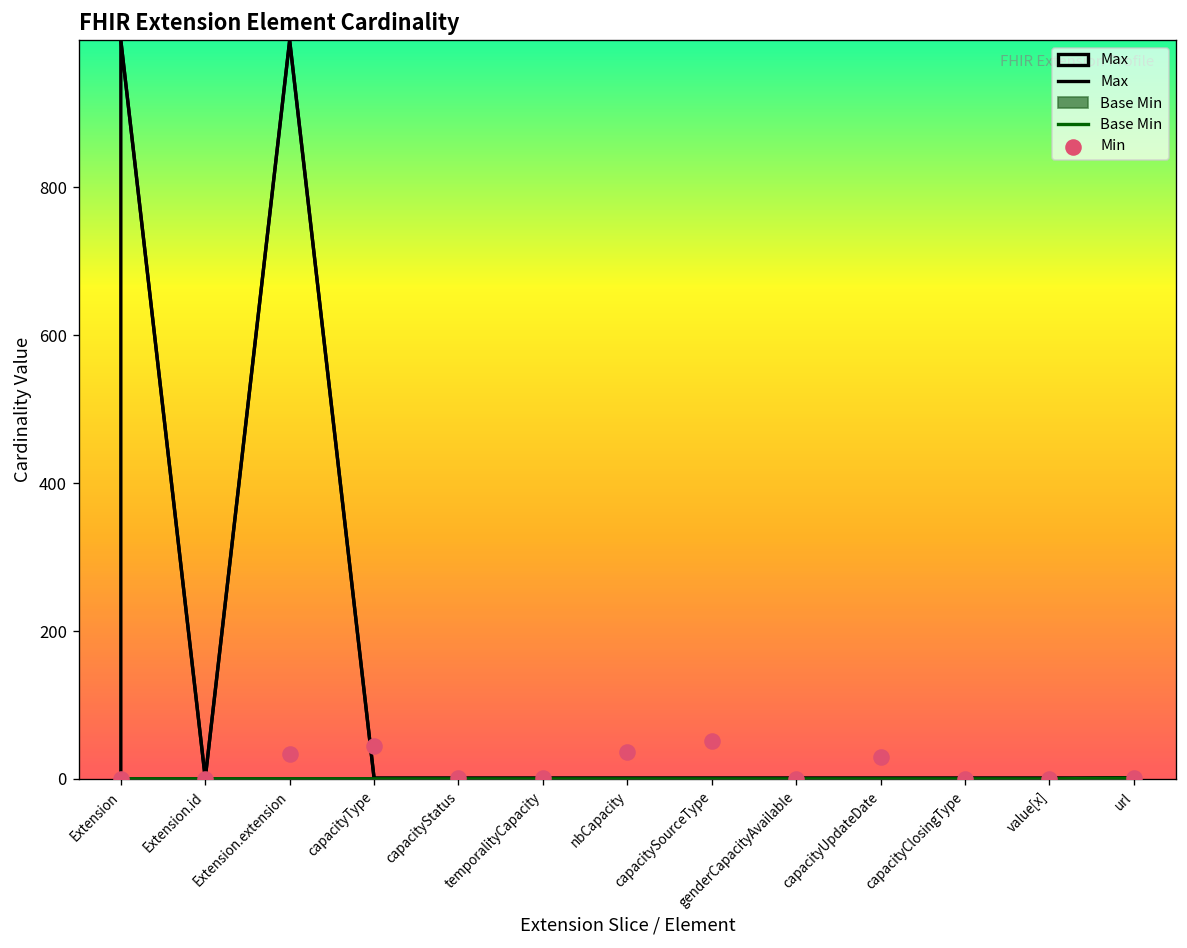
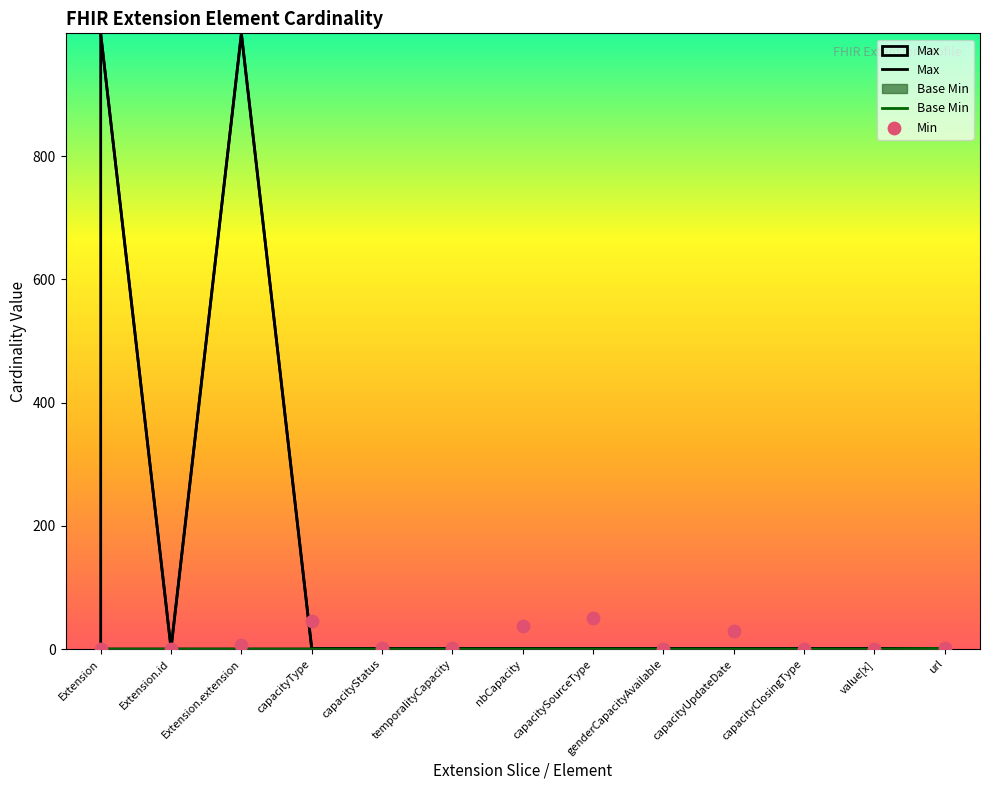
Min, Extension.extension: 30 -> 10
